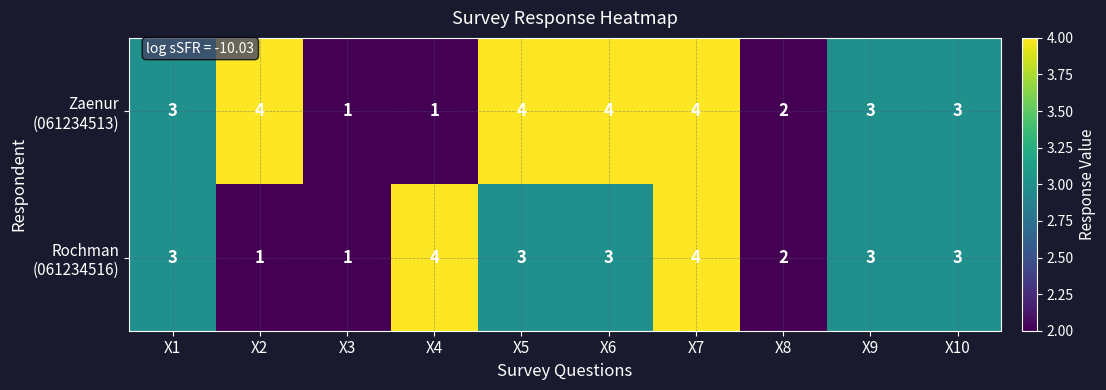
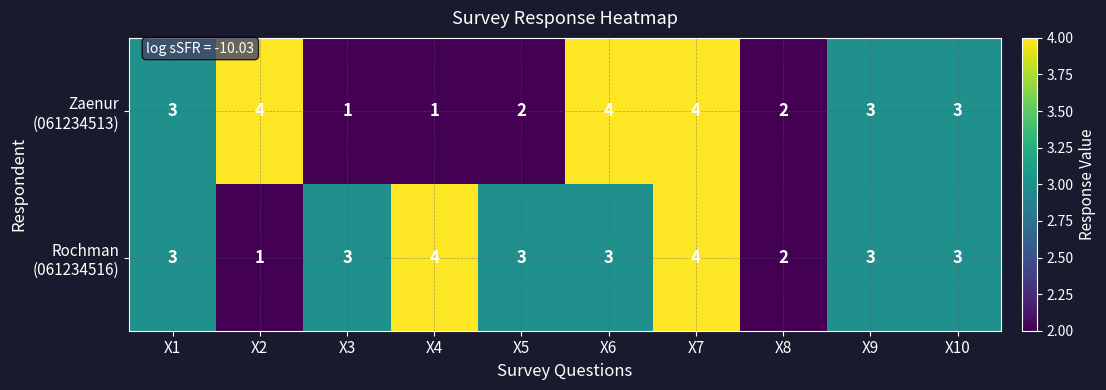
Zaenur (061234513), X5: 4 -> 2
Rochman (061234516), X3: 1 -> 3
